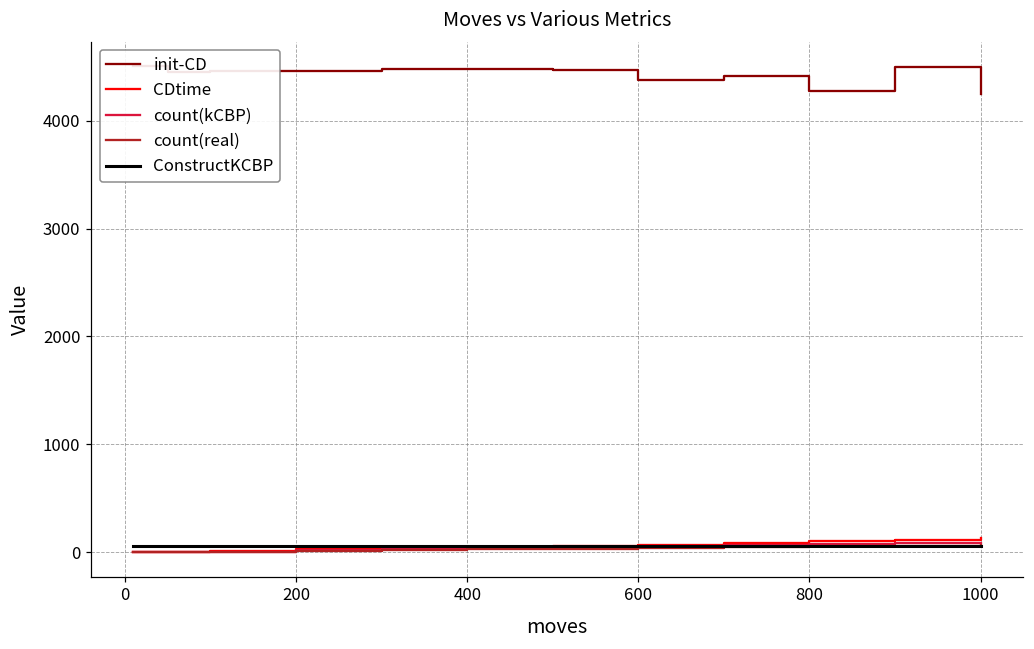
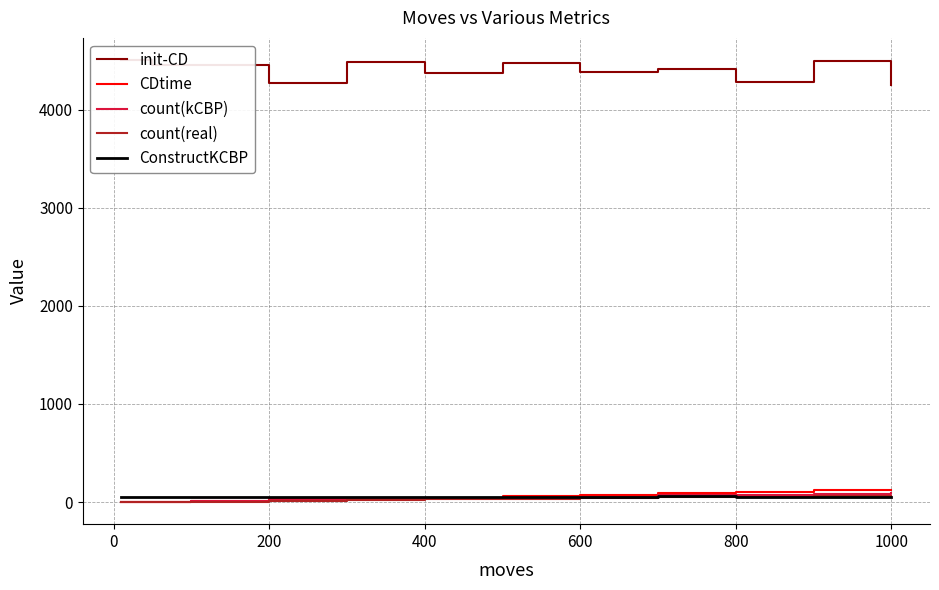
init-CD, 200: 4500 -> 4300
init-CD, 400: 4500 -> 4400
